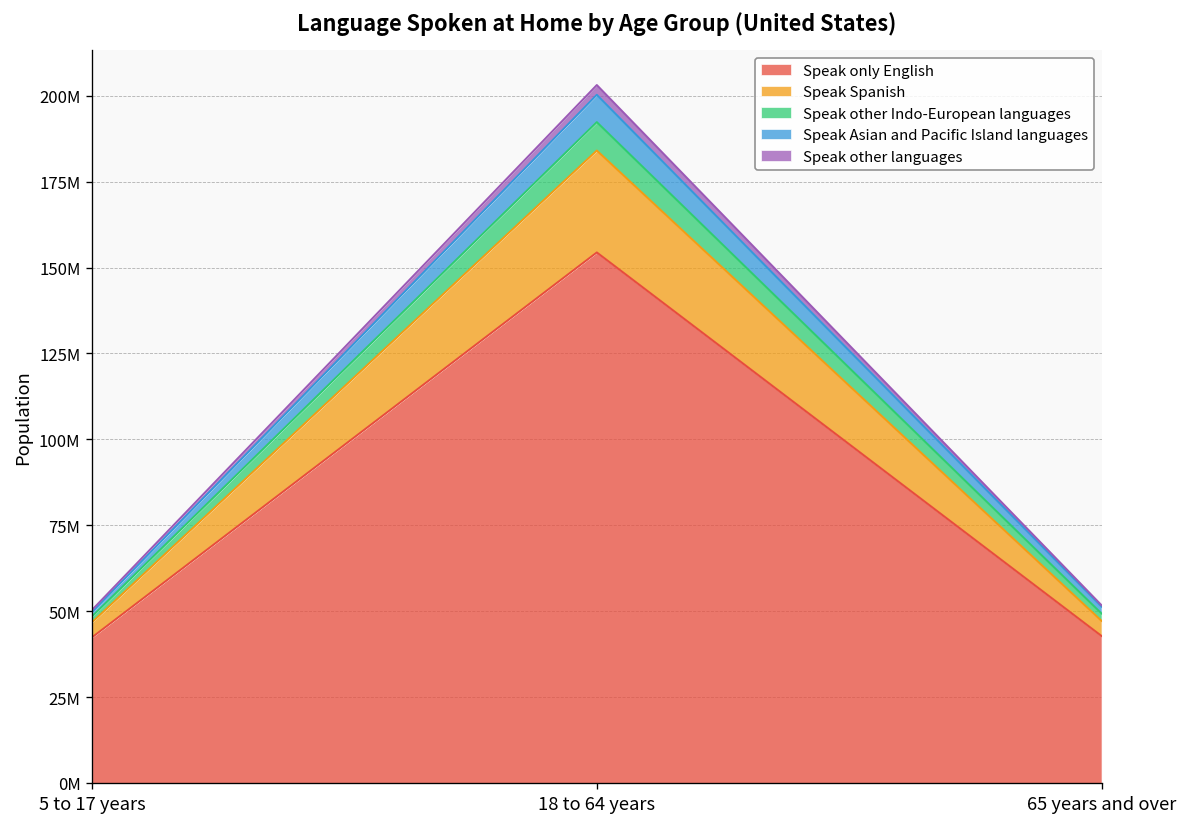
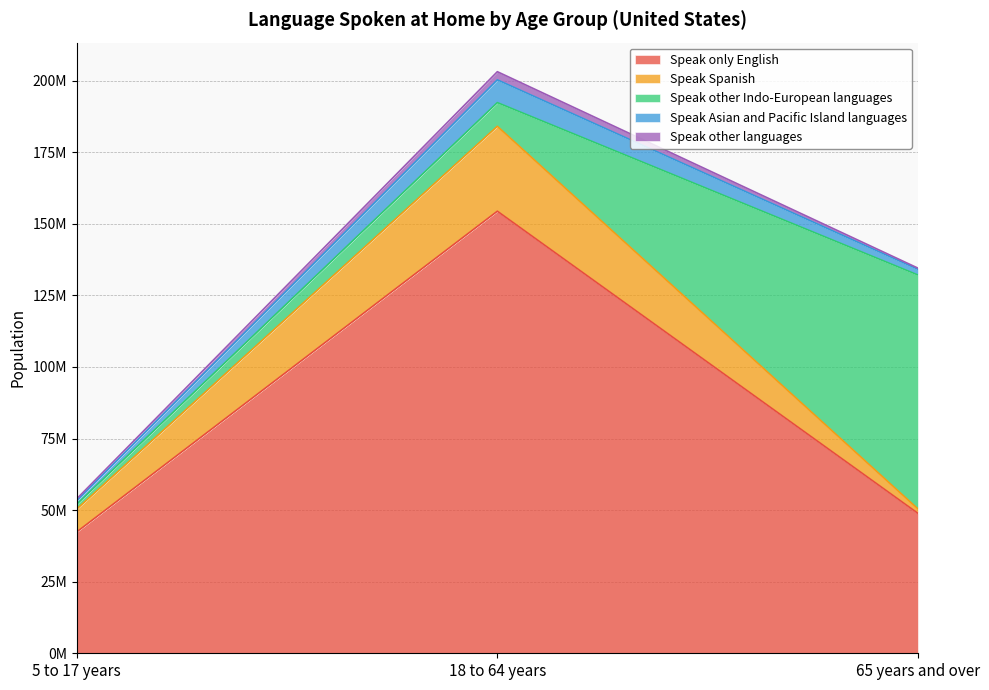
Speak Spanish, 5 to 17 years: 4000000 -> 8000000
Speak only English, 65 years and over: 43000000 -> 49000000
Speak Spanish, 65 years and over: 4000000 -> 2000000
Speak other Indo-European languages, 65 years and over: 2000000 -> 82000000
